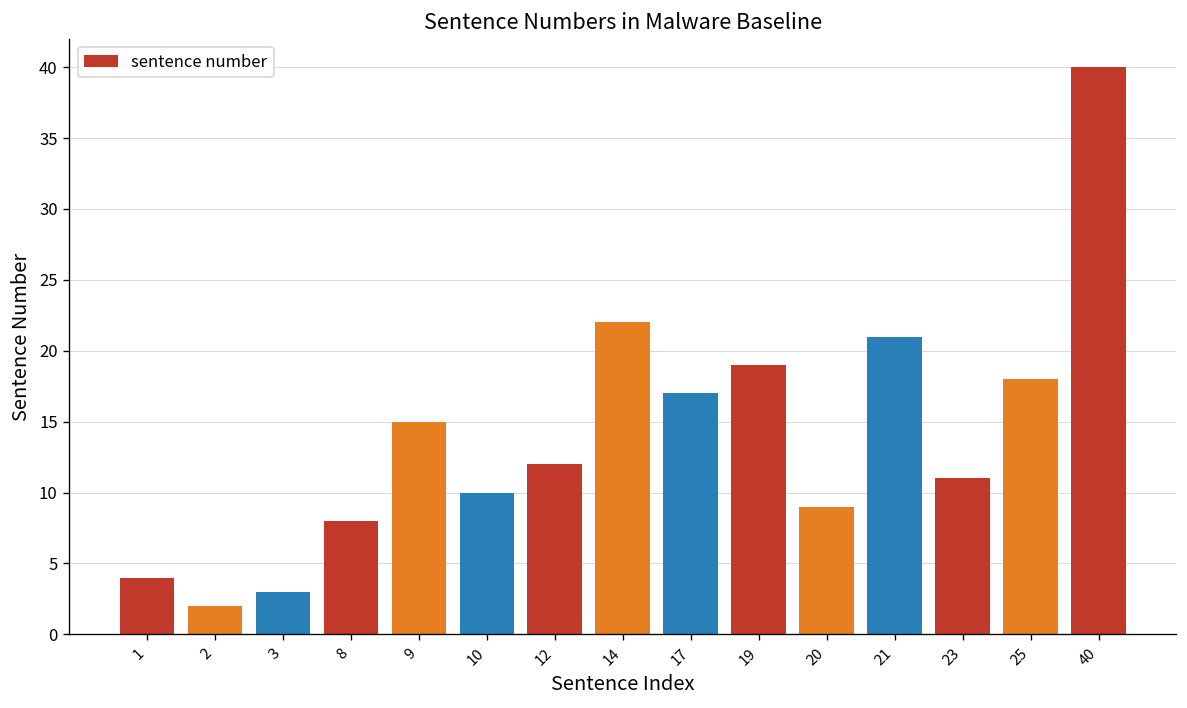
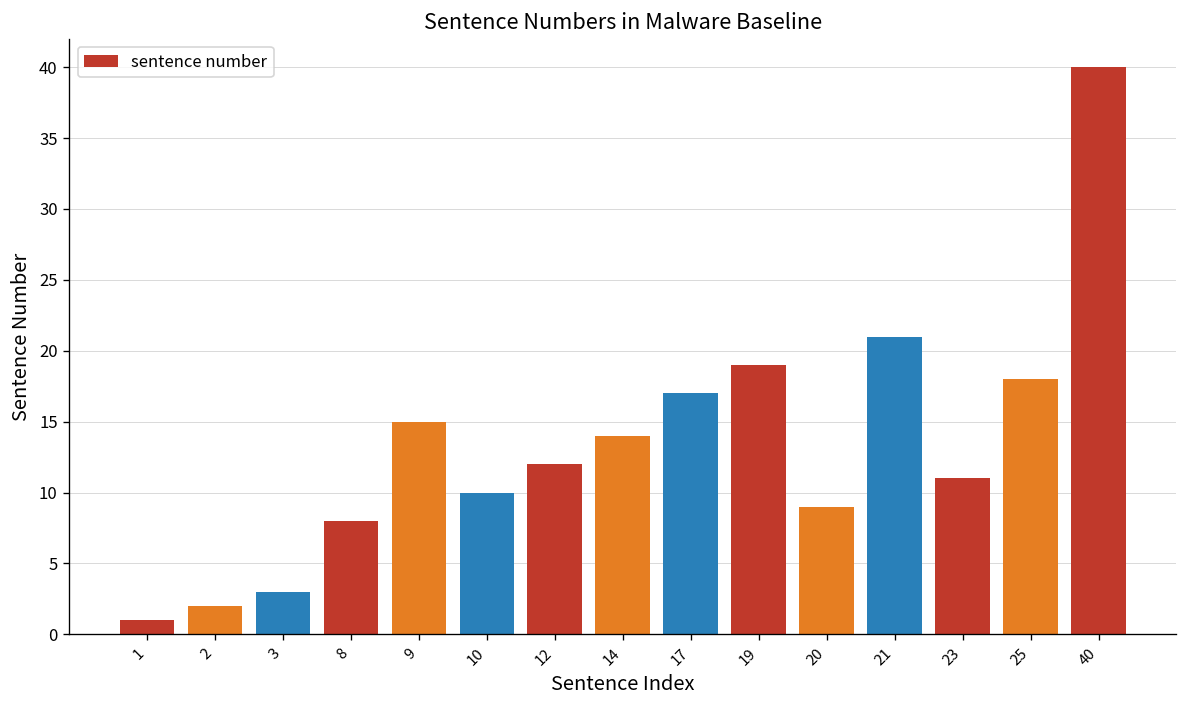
1: 4 -> 1
14: 22 -> 14
